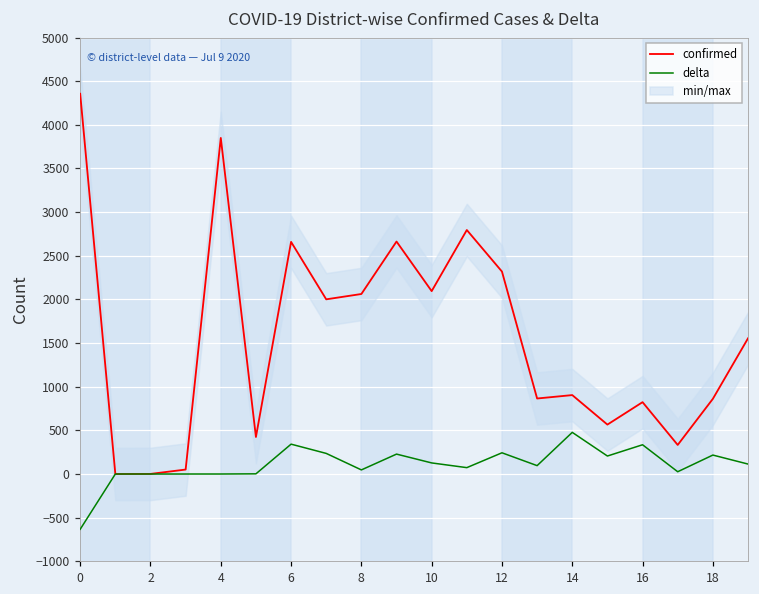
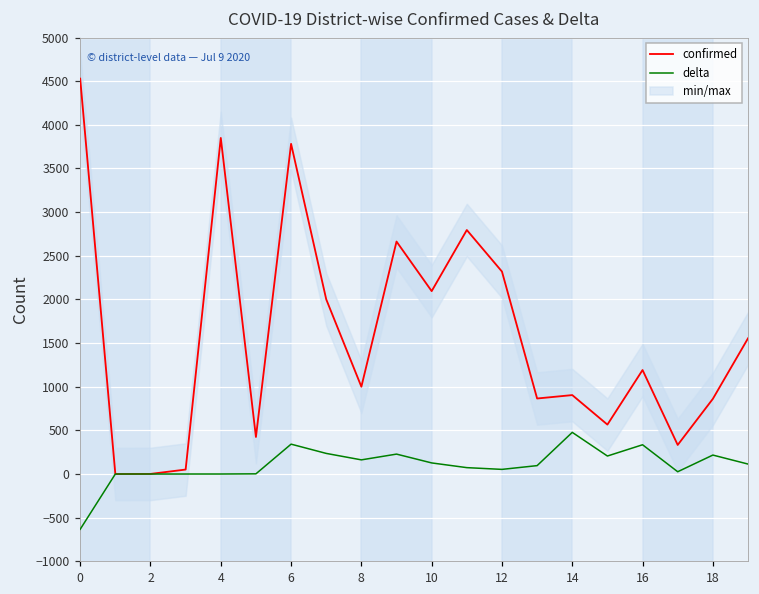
confirmed, 0: 4400 -> 4500
confirmed, 6: 2700 -> 3800
confirmed, 8: 2100 -> 1000
delta, 8: 0 -> 200
delta, 12: 200 -> 100
confirmed, 16: 800 -> 1200
